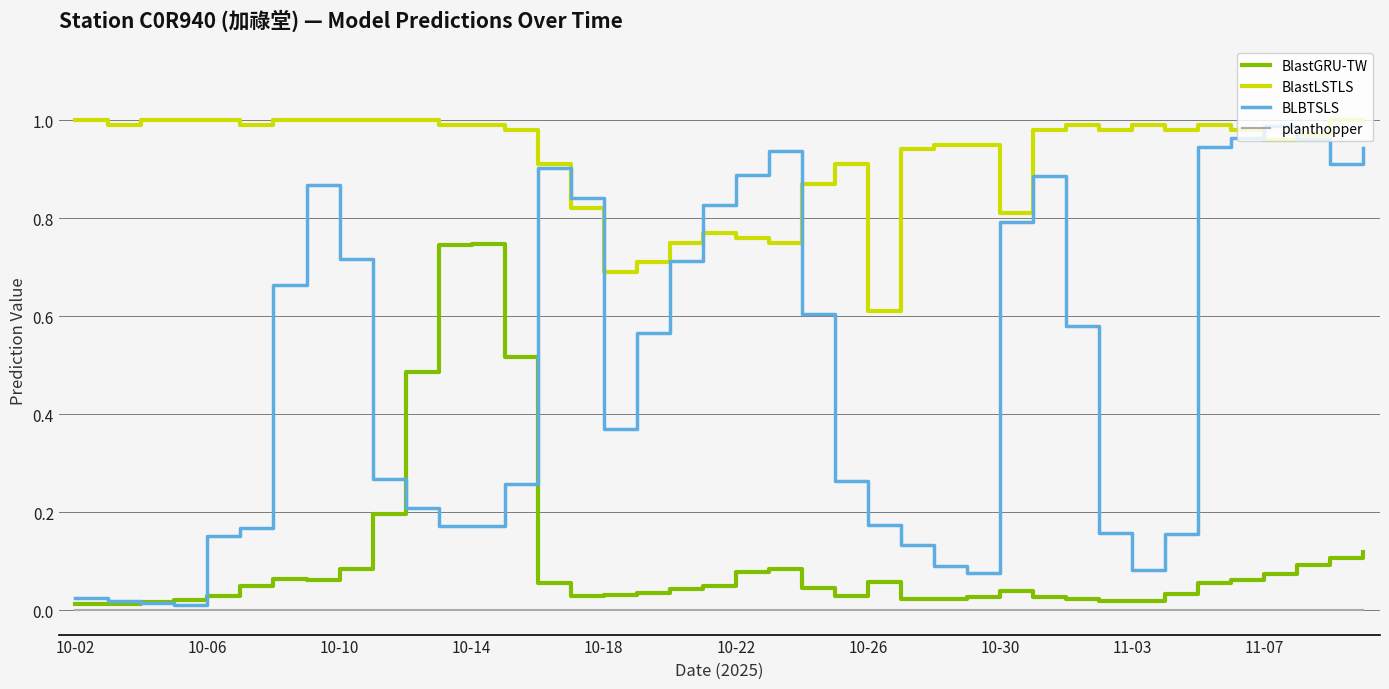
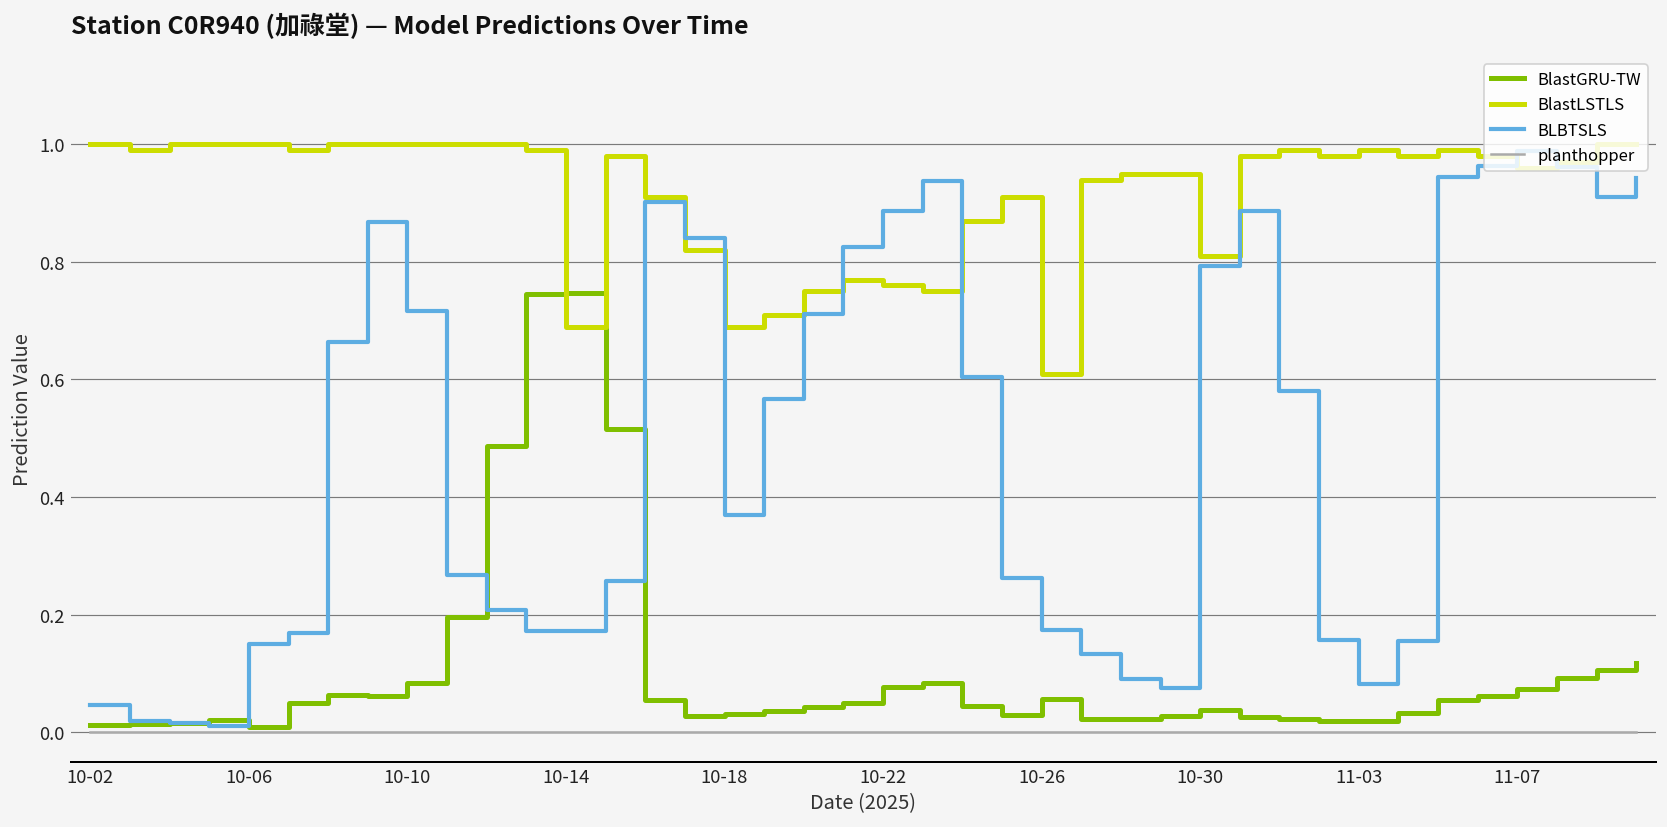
BLBTSLS, 10-02: 0.03 -> 0.05
BlastGRU-TW, 10-06: 0.03 -> 0.01
BlastLSTLS, 10-14: 0.99 -> 0.69
